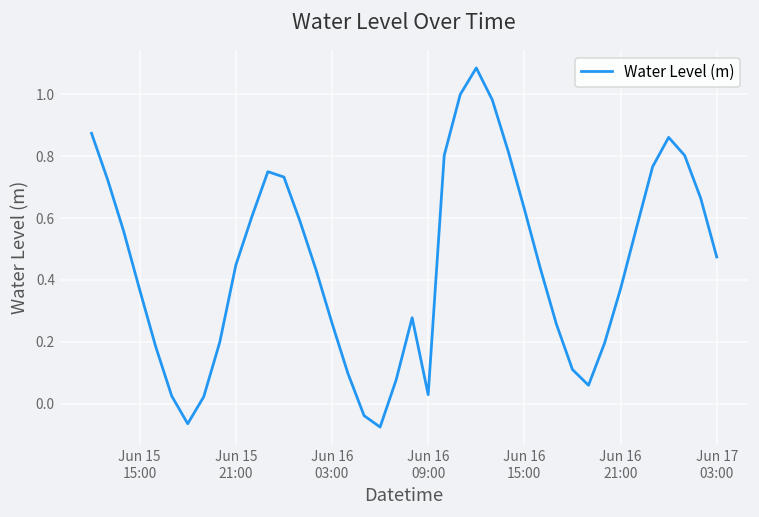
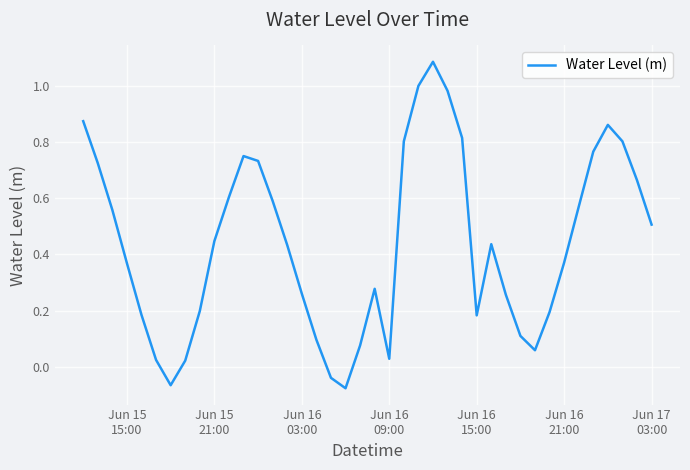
Jun 16 15:00: 0.63 -> 0.18
Jun 17 03:00: 0.47 -> 0.51
